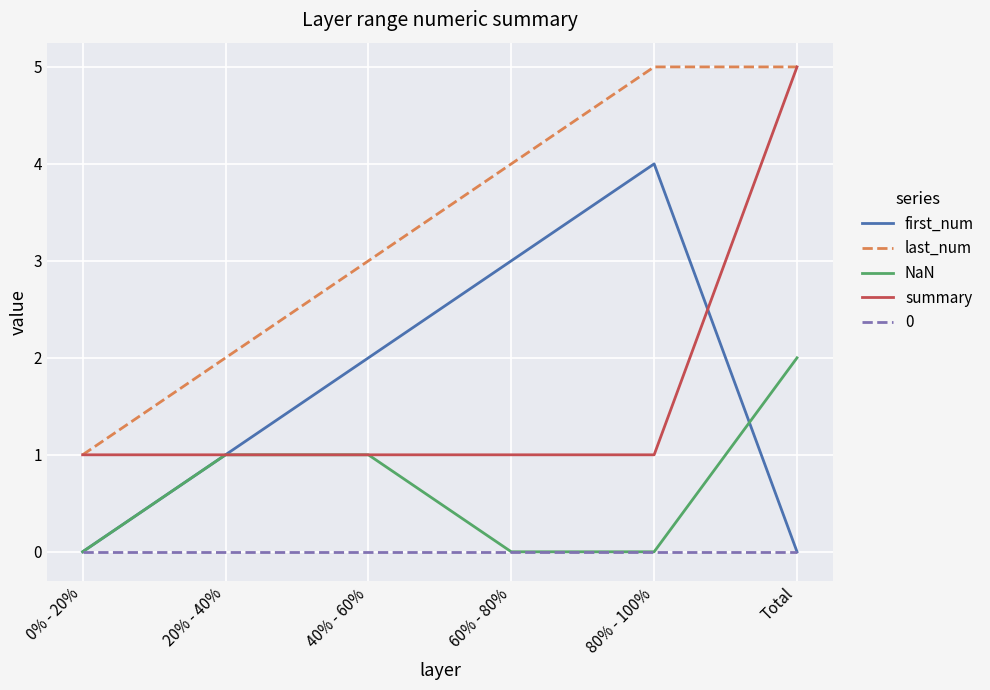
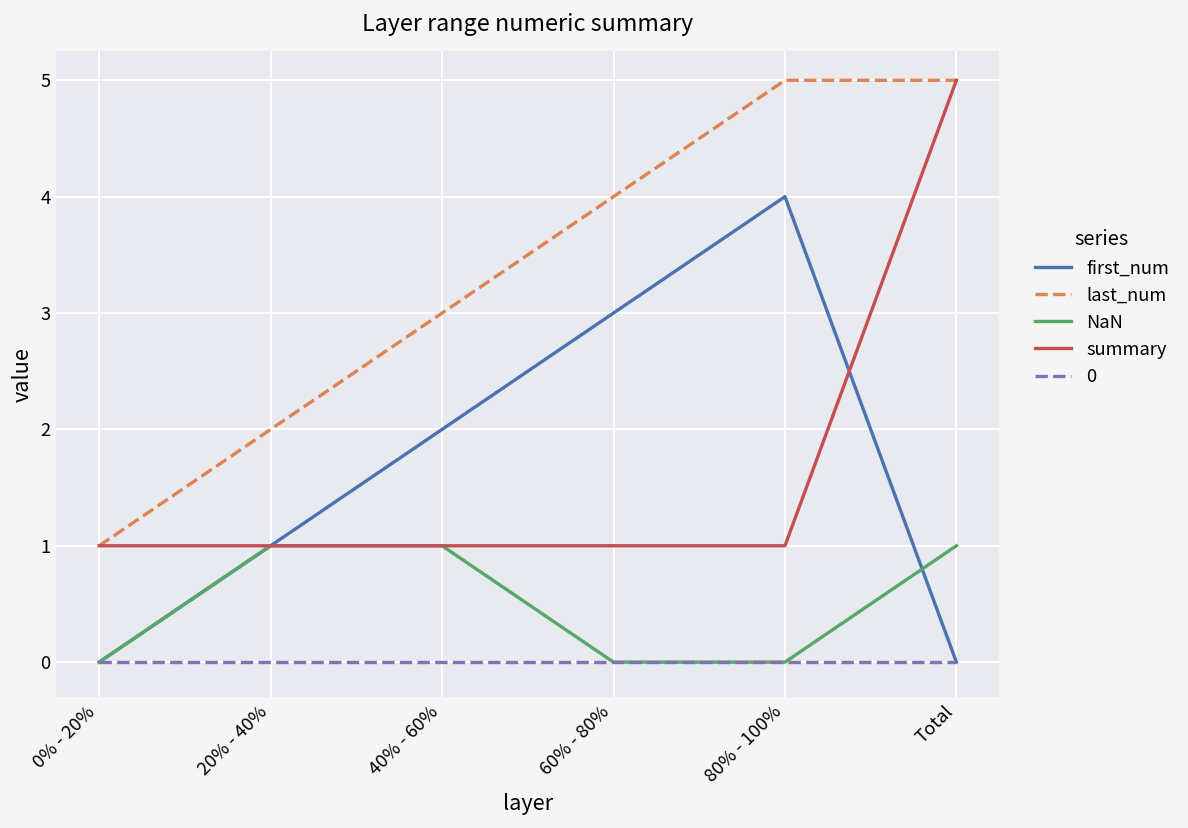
NaN, Total: 2 -> 1
